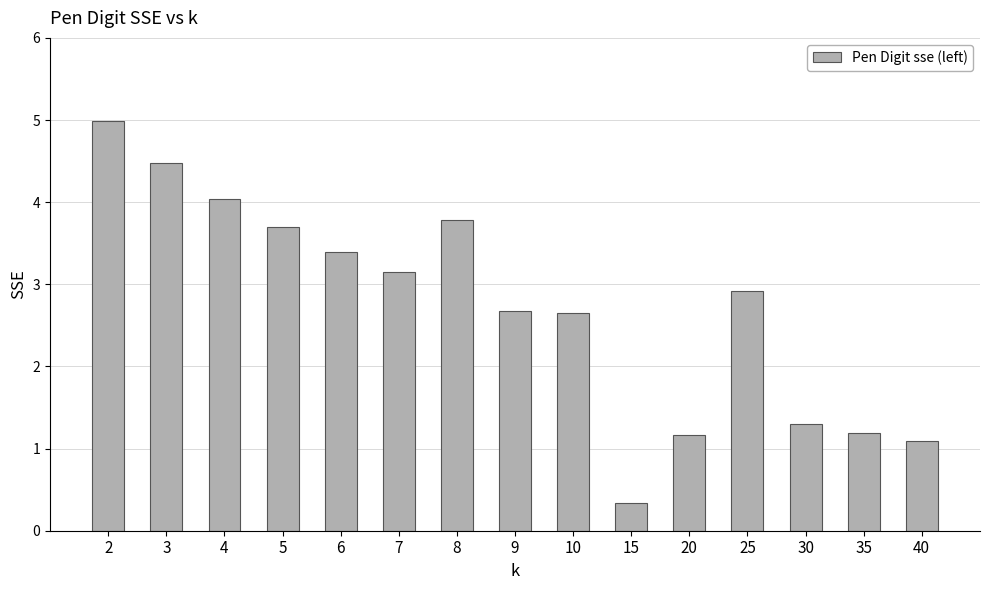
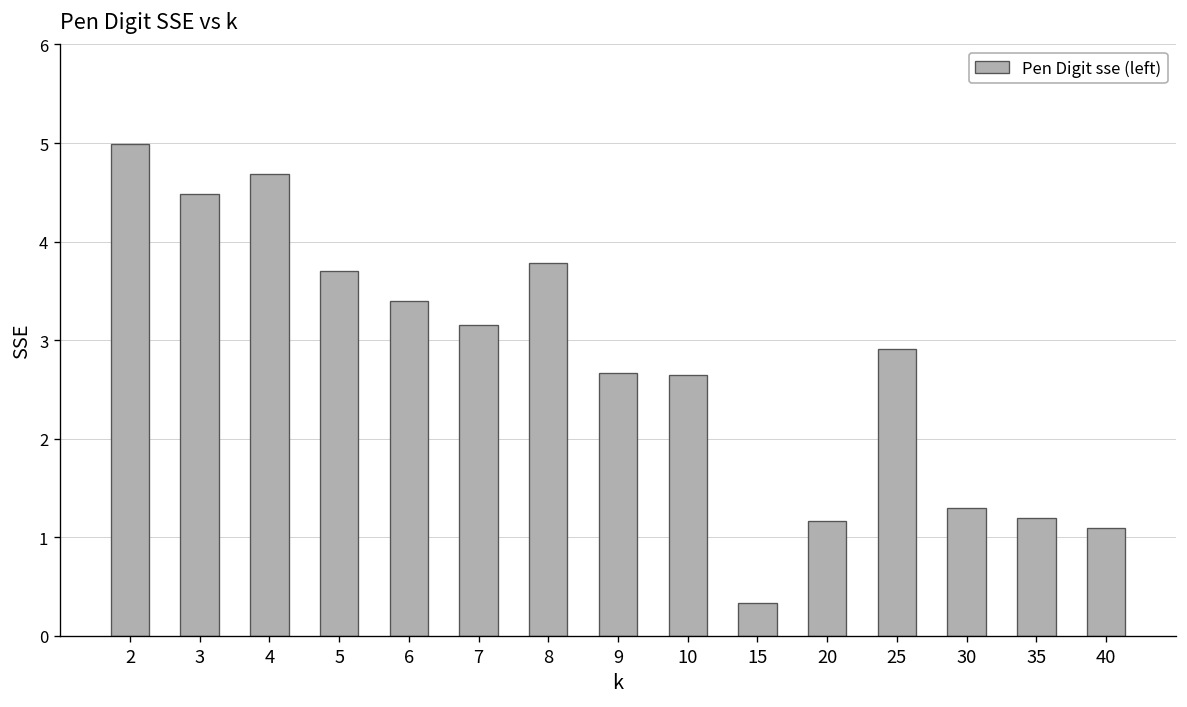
4: 4.0 -> 4.7
